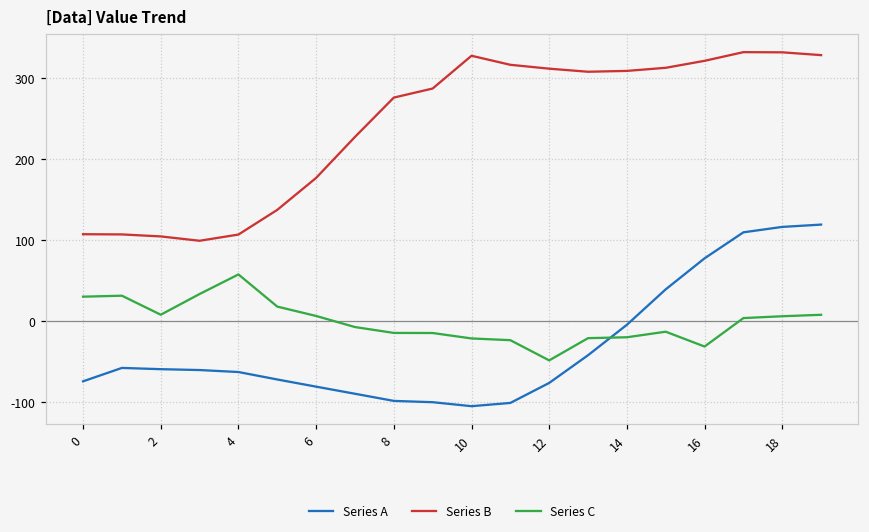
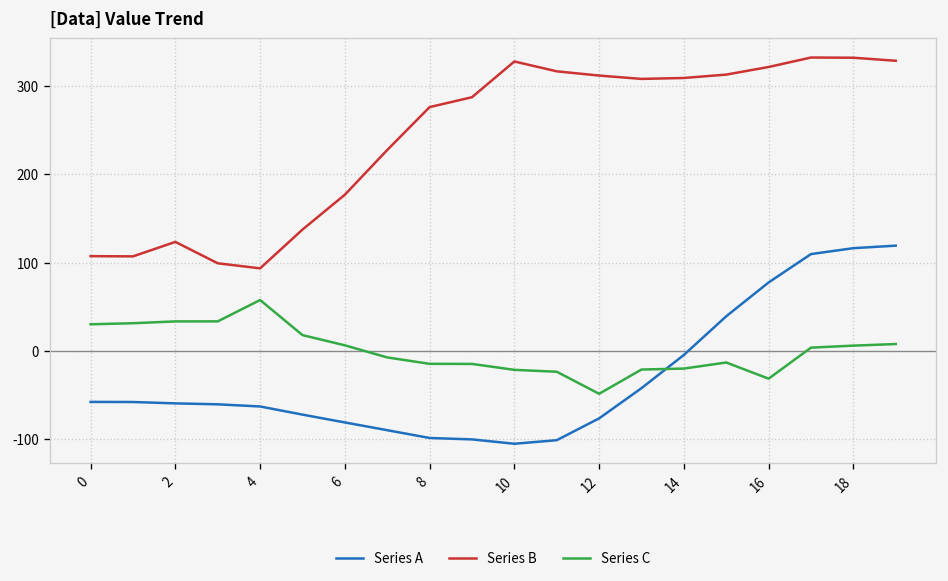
Series A, 0: -70 -> -60
Series B, 2: 100 -> 120
Series C, 2: 10 -> 30
Series B, 4: 110 -> 90
